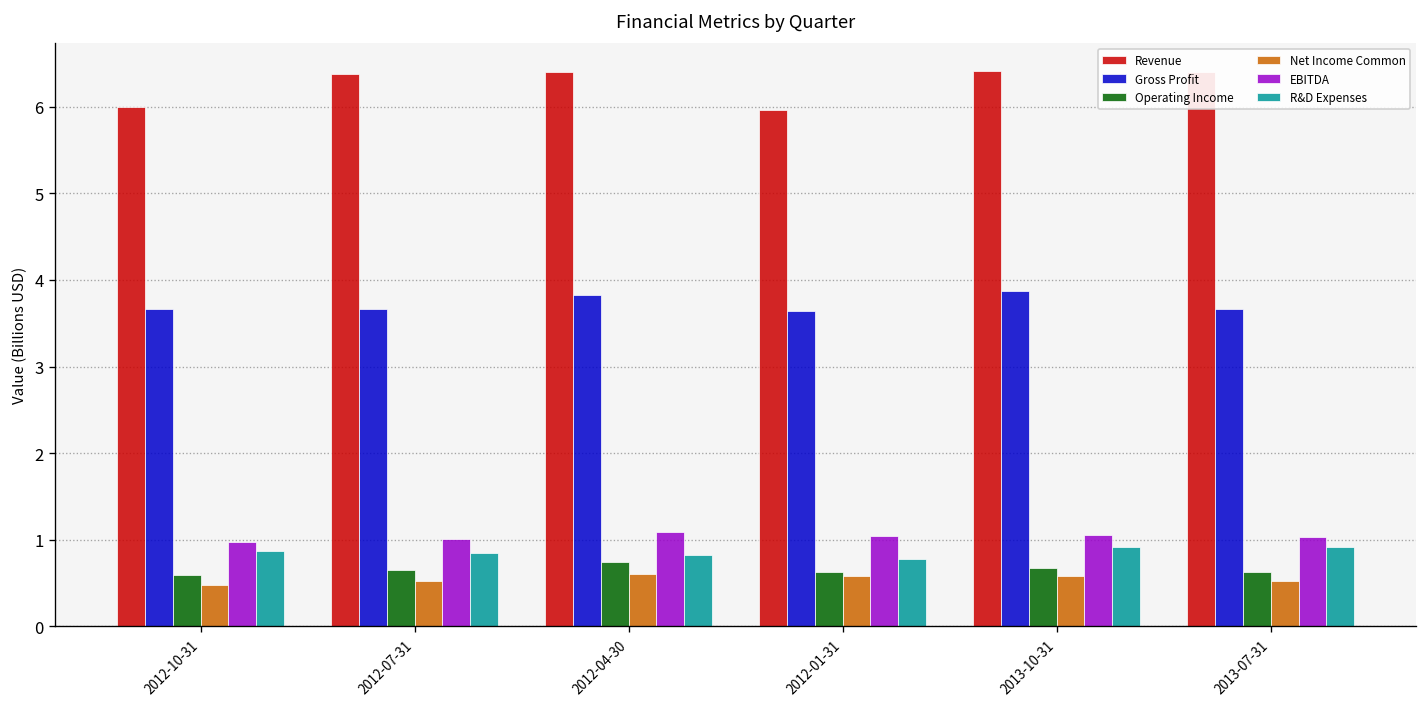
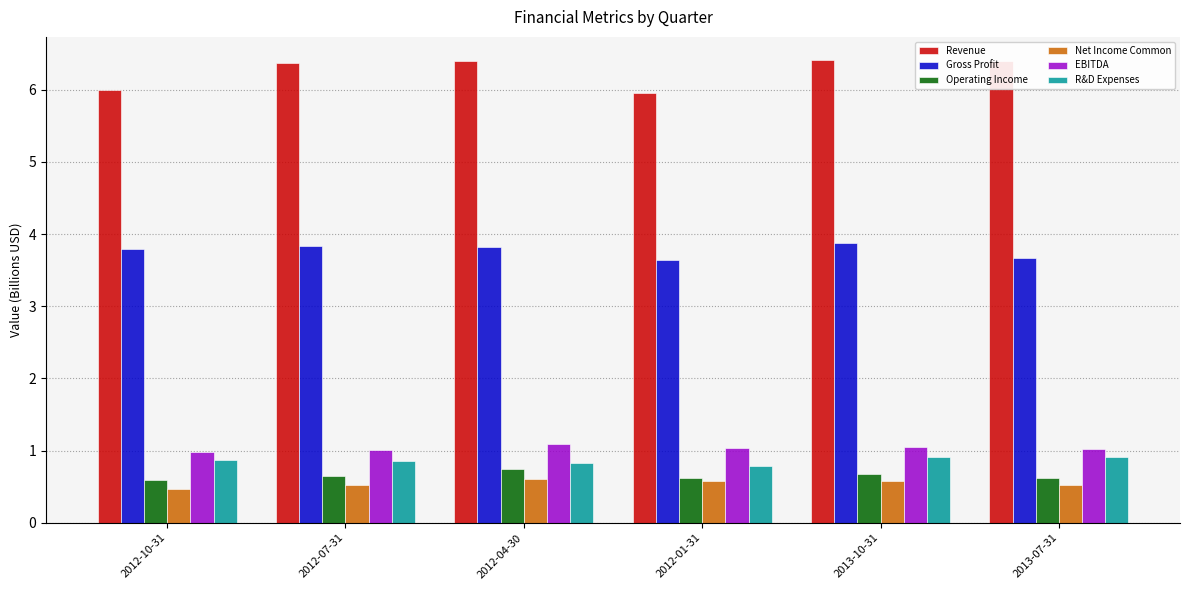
Gross Profit, 2012-10-31: 3.7 -> 3.8
Gross Profit, 2012-07-31: 3.7 -> 3.8
